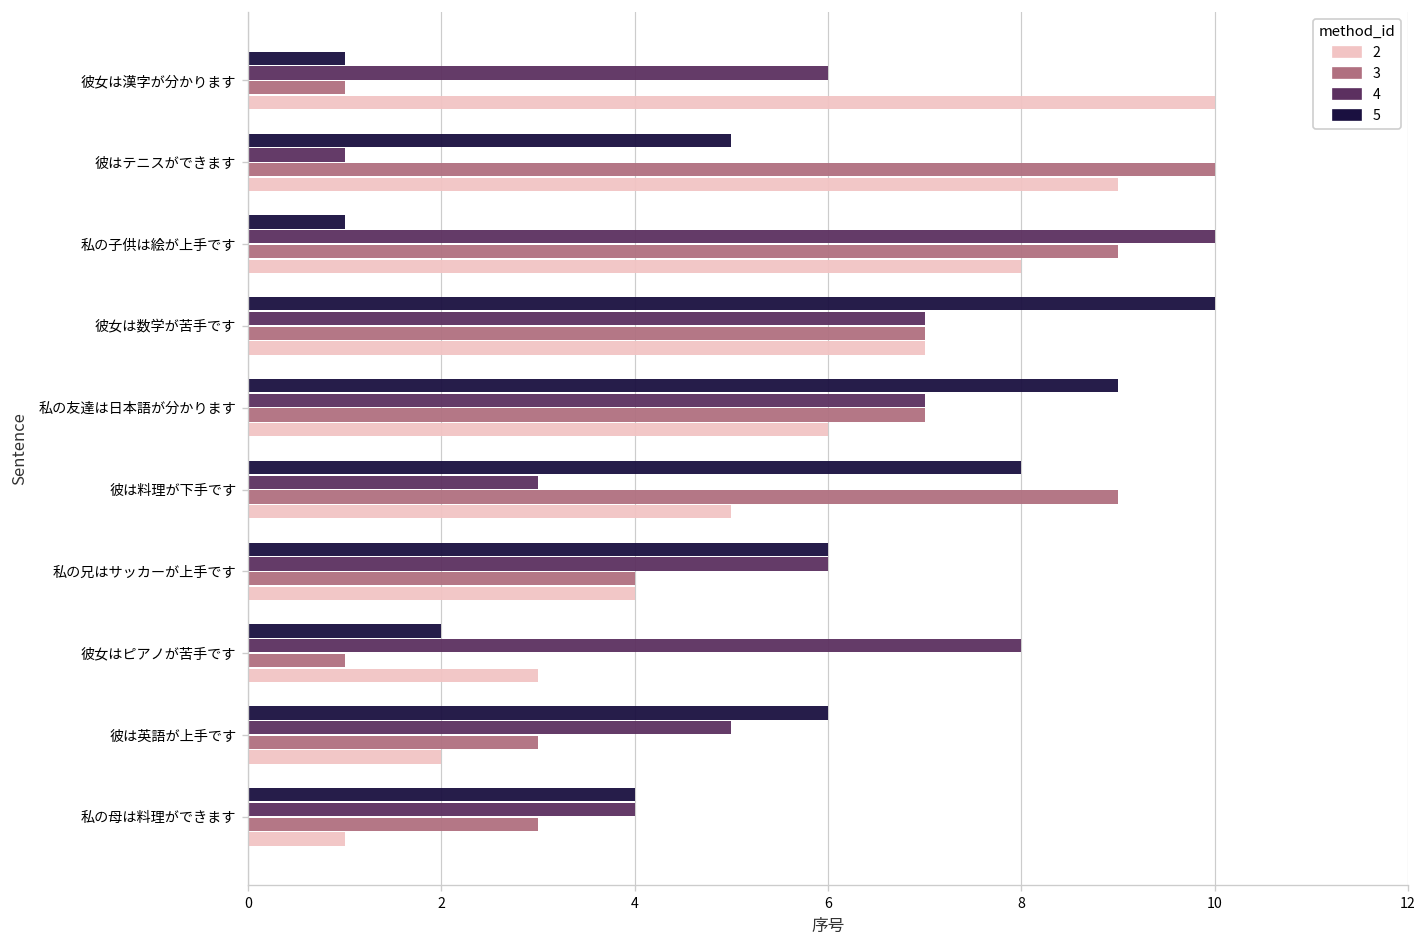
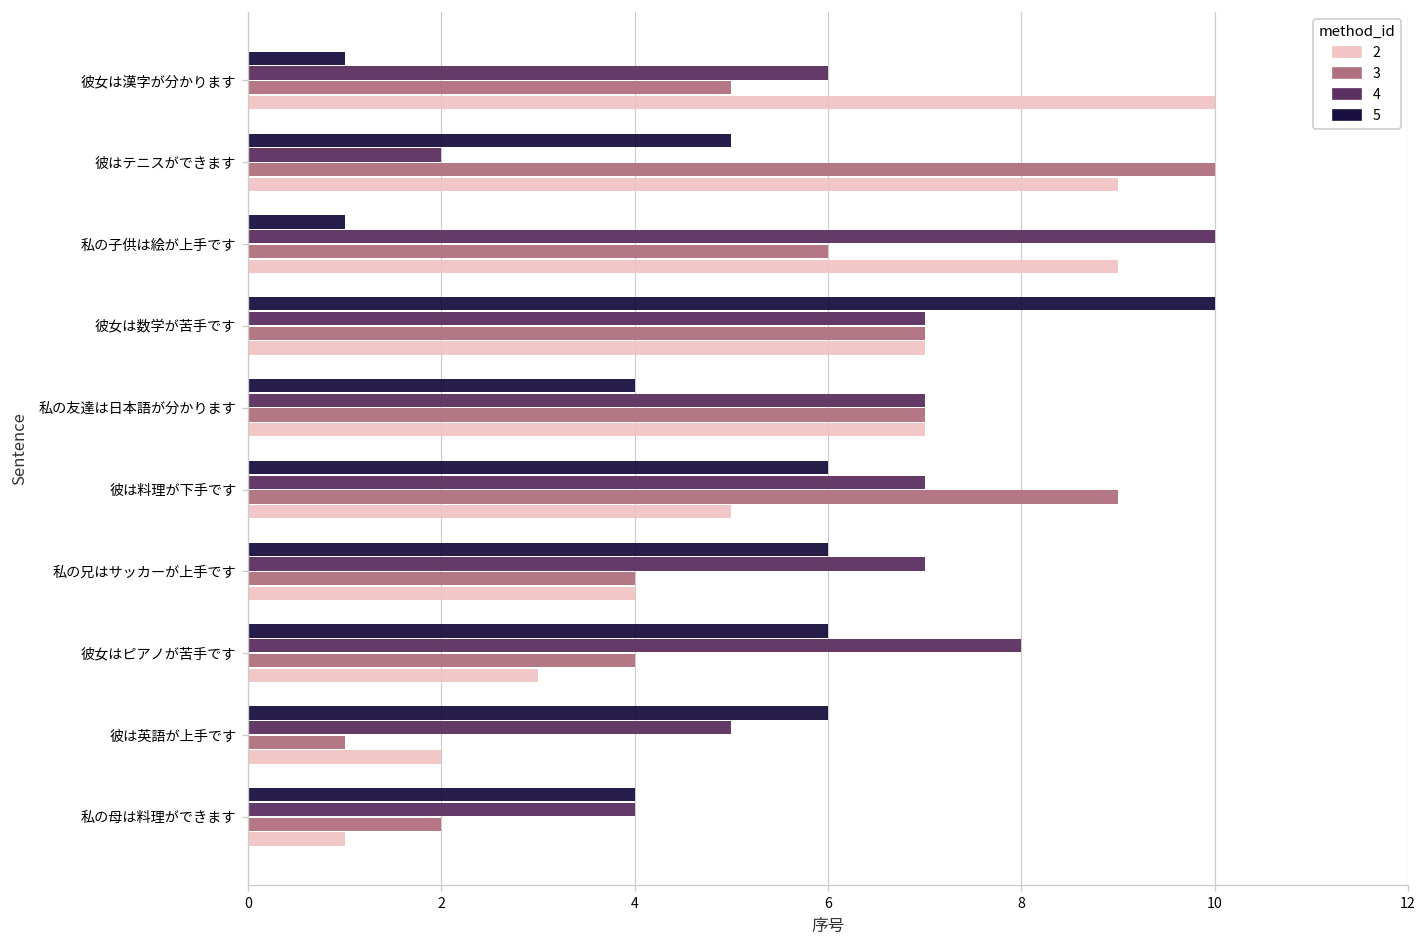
3, 彼女は漢字が分かります: 1 -> 5
4, 彼はテニスができます: 1 -> 2
3, 私の子供は絵が上手です: 9 -> 6
2, 私の子供は絵が上手です: 8 -> 9
5, 私の友達は日本語が分かります: 9 -> 4
2, 私の友達は日本語が分かります: 6 -> 7
5, 彼は料理が下手です: 8 -> 6
4, 彼は料理が下手です: 3 -> 7
4, 私の兄はサッカーが上手です: 6 -> 7
5, 彼女はピアノが苦手です: 2 -> 6
3, 彼女はピアノが苦手です: 1 -> 4
3, 彼は英語が上手です: 3 -> 1
3, 私の母は料理ができます: 3 -> 2
